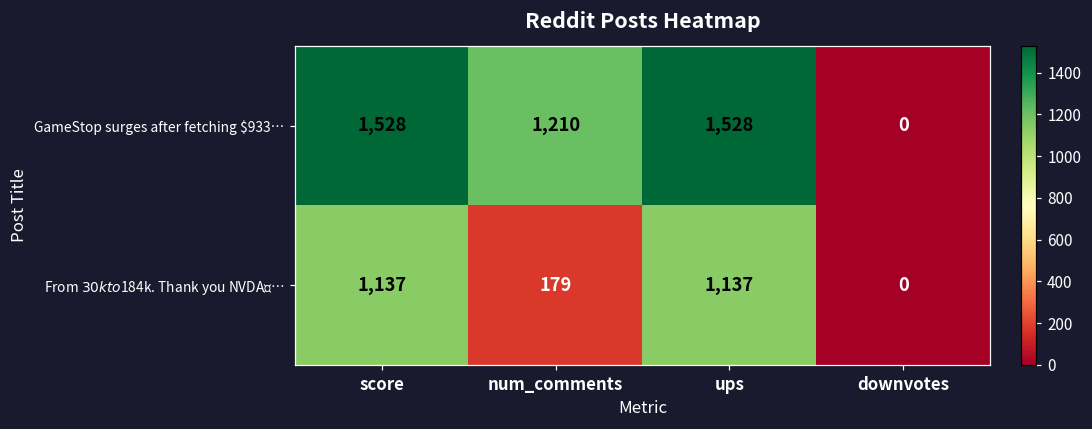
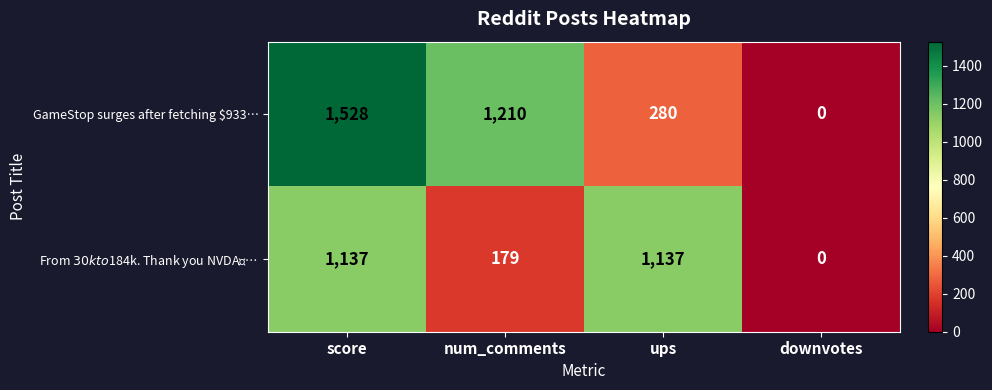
GameStop surges after fetching $933…, ups: 1,528 -> 280
